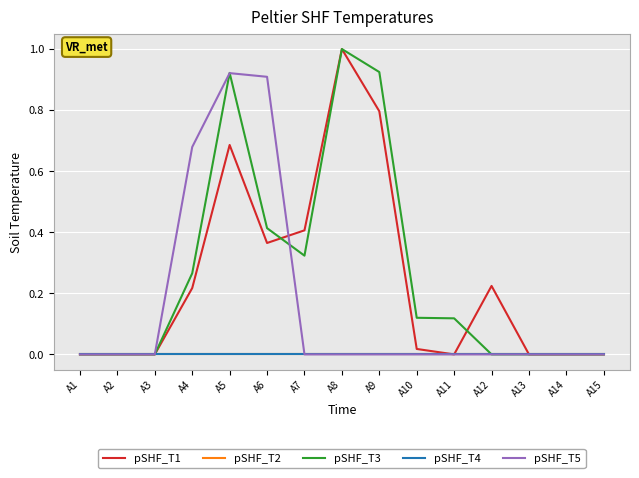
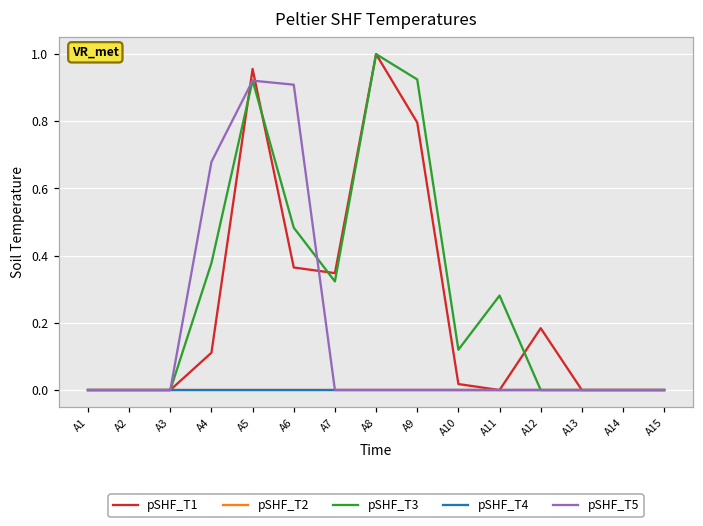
pSHF_T1, A4: 0.22 -> 0.11
pSHF_T3, A4: 0.27 -> 0.38
pSHF_T1, A5: 0.69 -> 0.96
pSHF_T3, A6: 0.41 -> 0.48
pSHF_T1, A7: 0.41 -> 0.35
pSHF_T3, A11: 0.12 -> 0.28
pSHF_T1, A12: 0.22 -> 0.18
